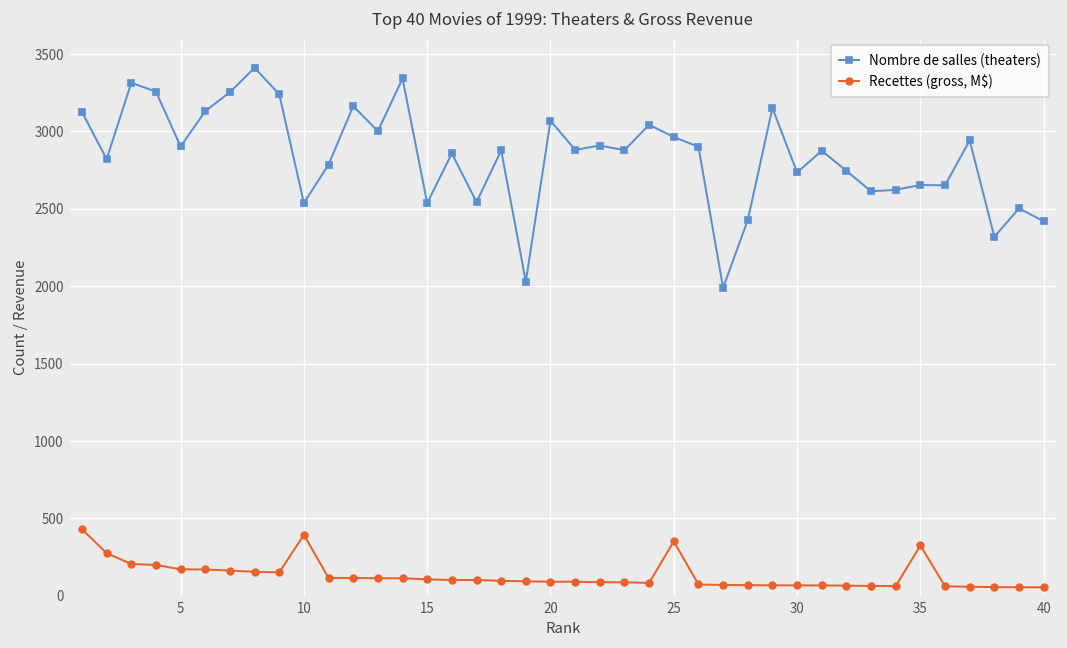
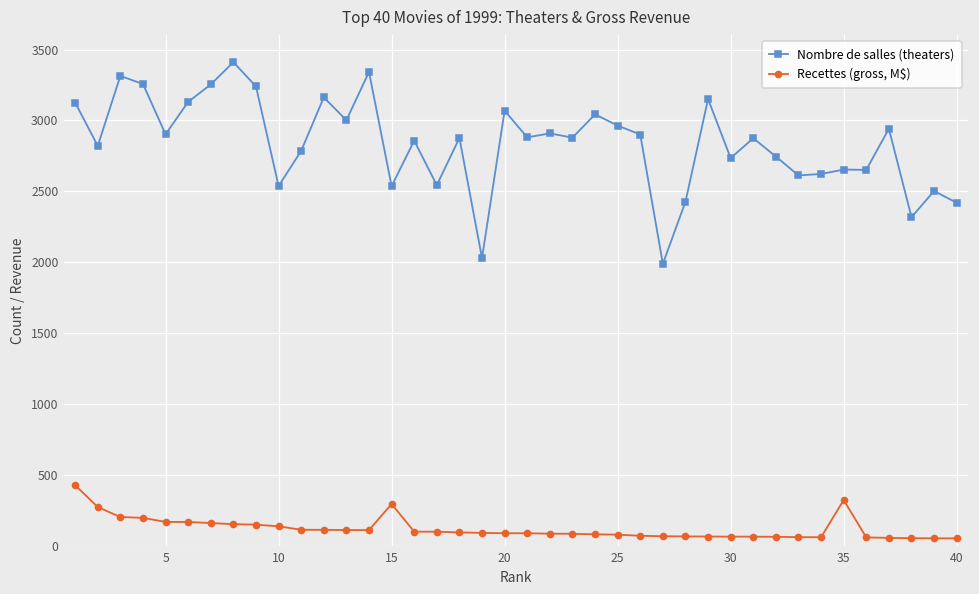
Recettes (gross, M$), 10: 390 -> 140
Recettes (gross, M$), 15: 110 -> 300
Recettes (gross, M$), 25: 350 -> 80
